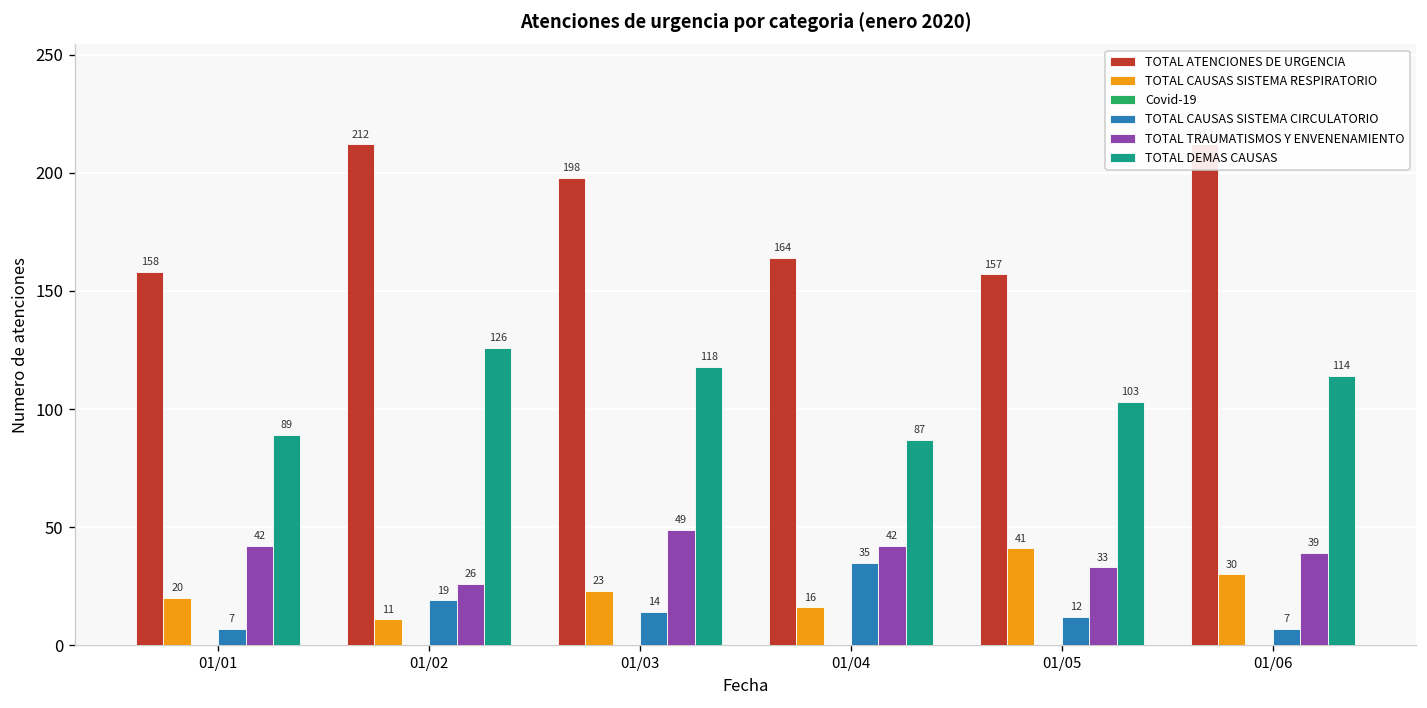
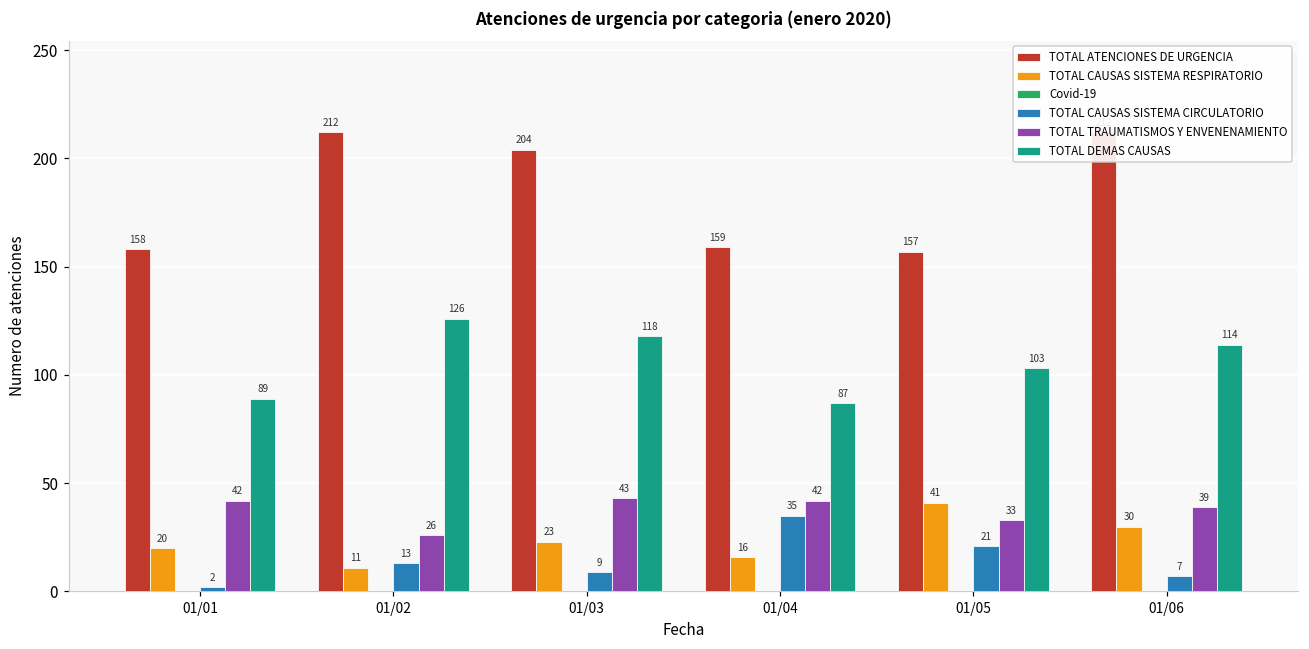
TOTAL CAUSAS SISTEMA CIRCULATORIO, 01/01: 7 -> 2
TOTAL CAUSAS SISTEMA CIRCULATORIO, 01/02: 19 -> 13
TOTAL ATENCIONES DE URGENCIA, 01/03: 198 -> 204
TOTAL CAUSAS SISTEMA CIRCULATORIO, 01/03: 14 -> 9
TOTAL TRAUMATISMOS Y ENVENENAMIENTO, 01/03: 49 -> 43
TOTAL ATENCIONES DE URGENCIA, 01/04: 164 -> 159
TOTAL CAUSAS SISTEMA CIRCULATORIO, 01/05: 12 -> 21
